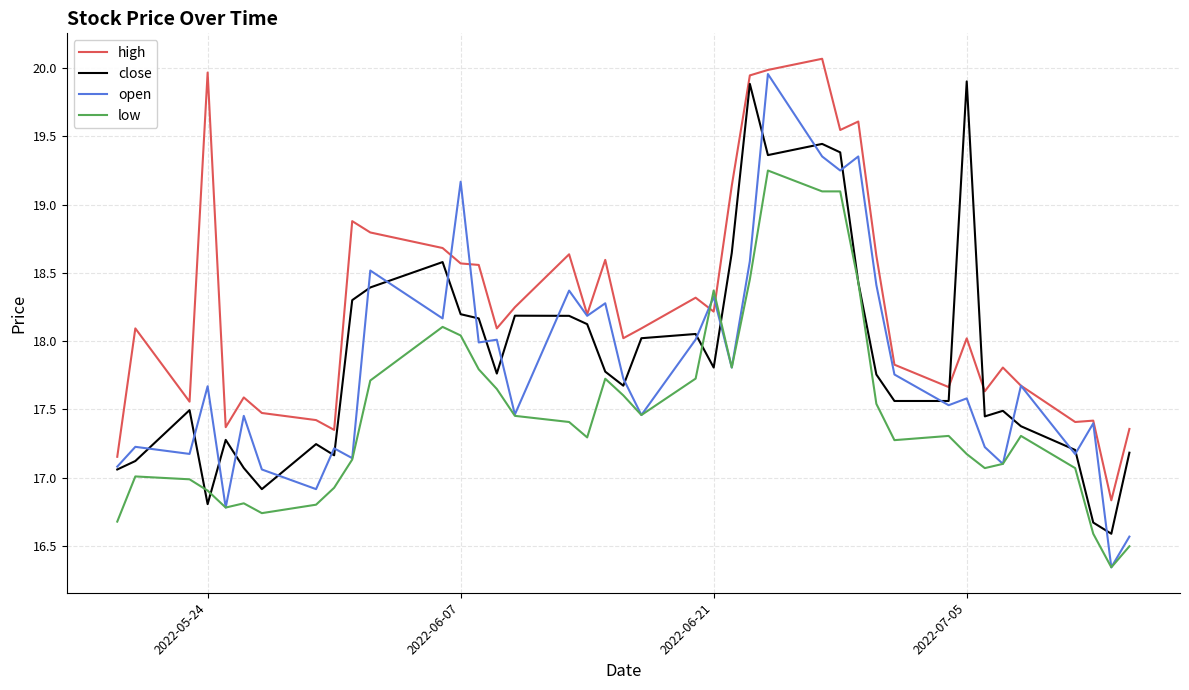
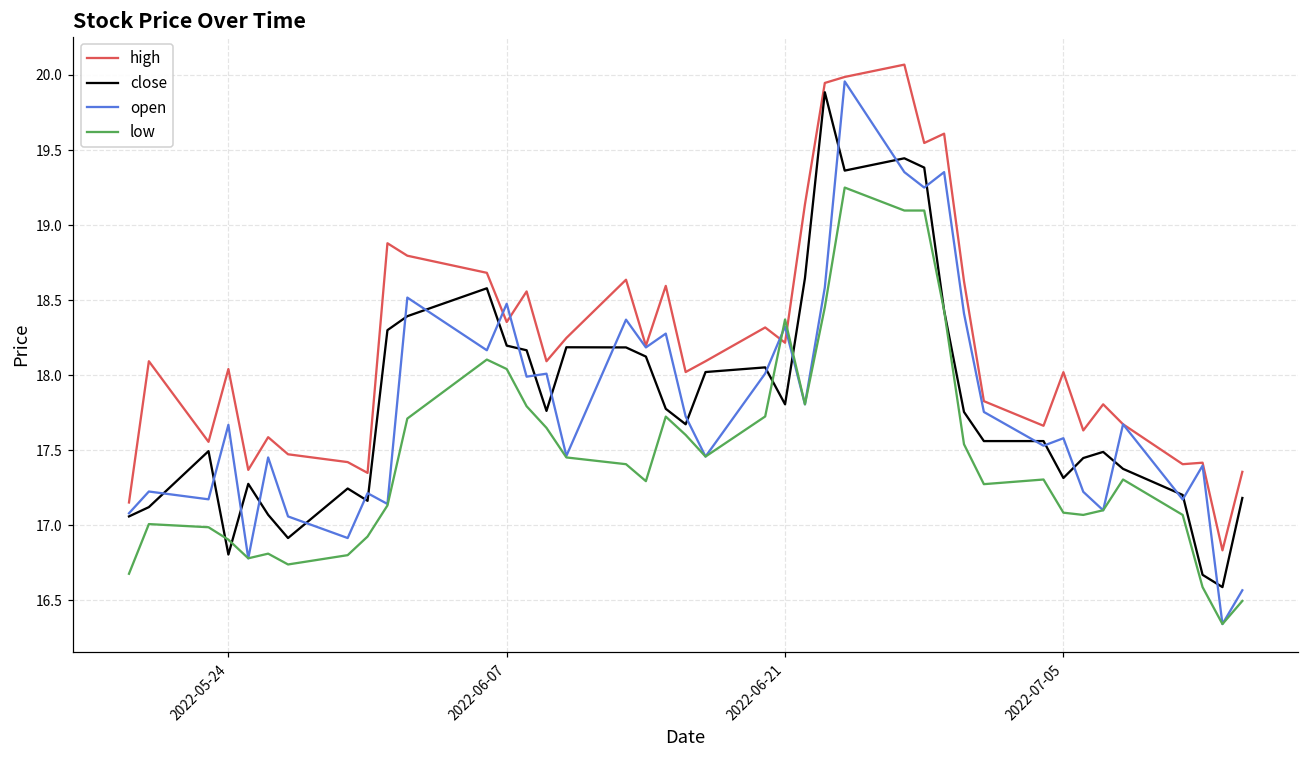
high, 2022-05-24: 19.97 -> 18.04
high, 2022-06-07: 18.57 -> 18.35
open, 2022-06-07: 19.17 -> 18.48
close, 2022-07-05: 19.90 -> 17.32
low, 2022-07-05: 17.17 -> 17.08
